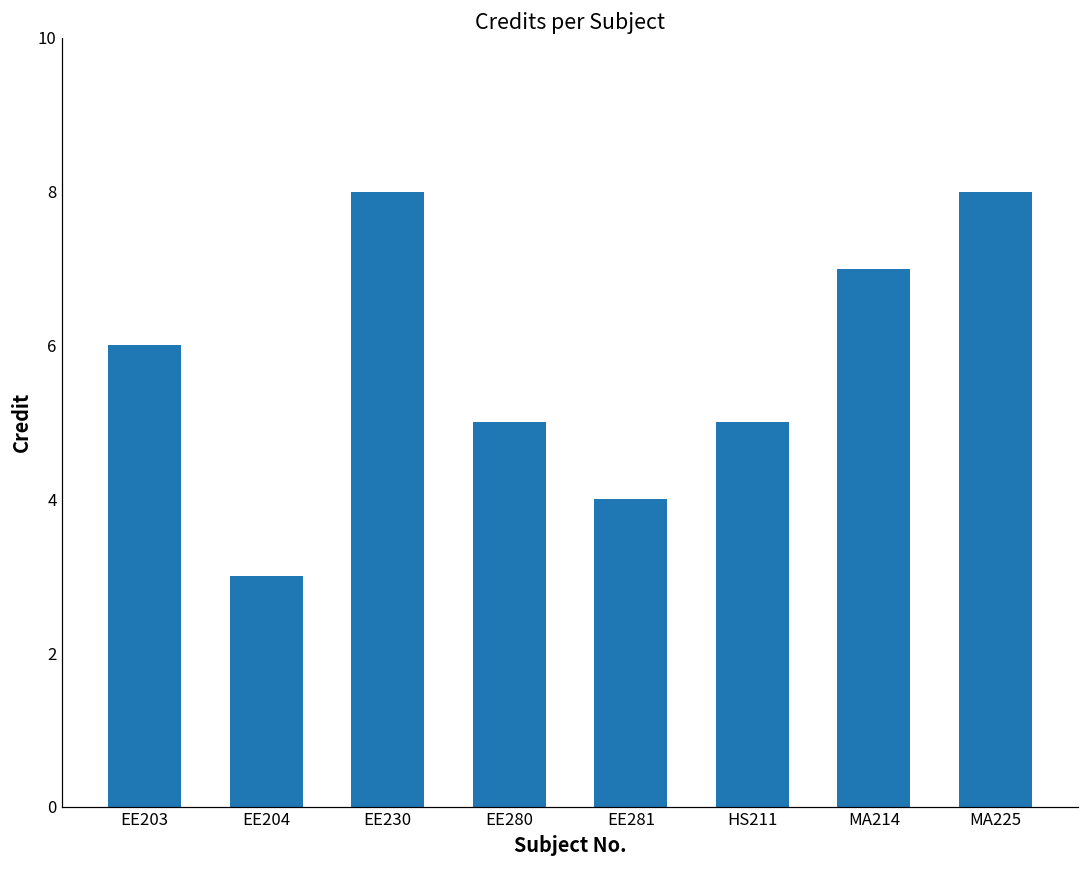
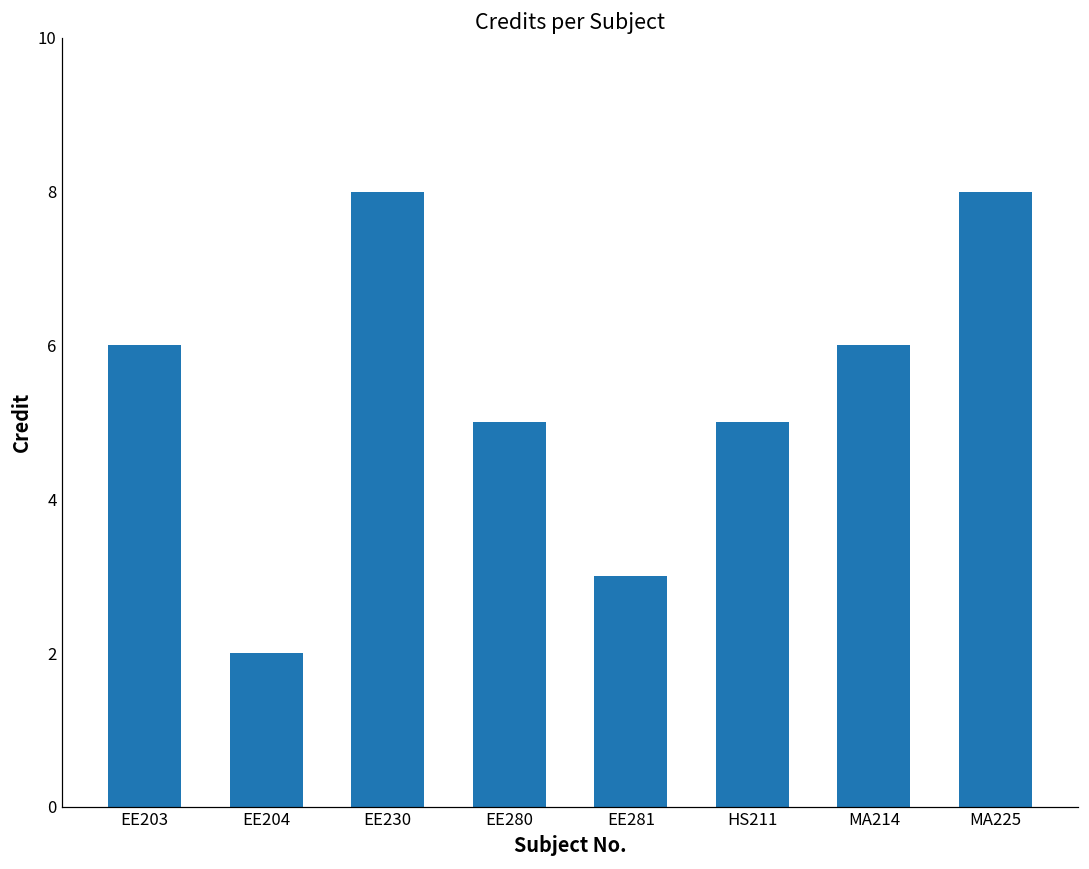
EE204: 3 -> 2
EE281: 4 -> 3
MA214: 7 -> 6
